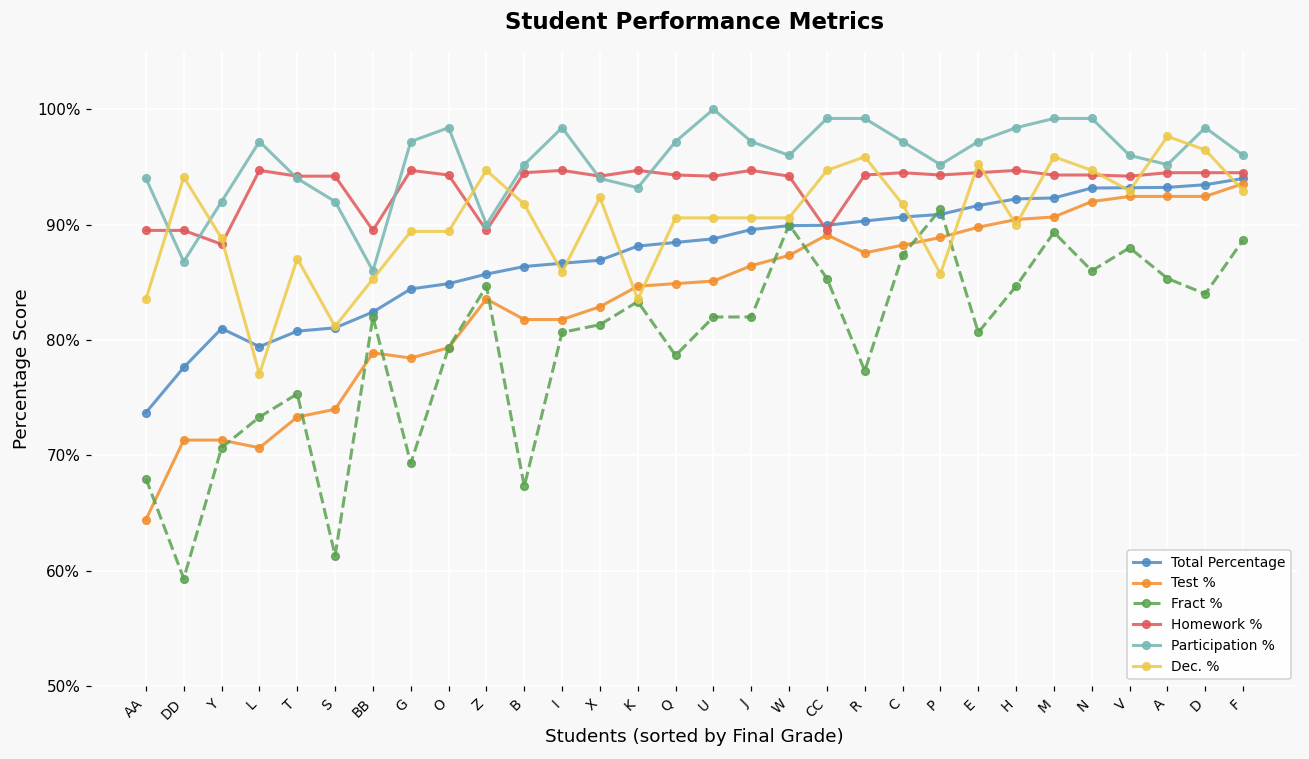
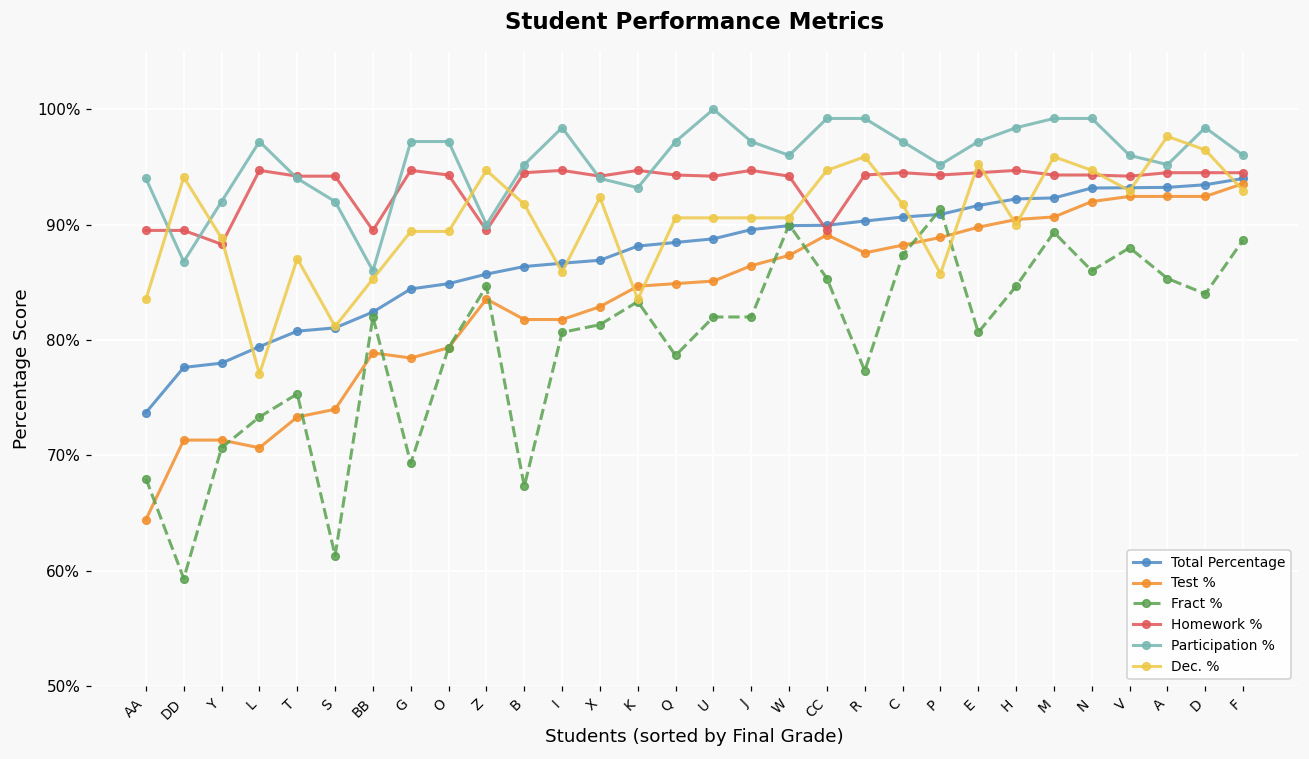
Total Percentage, Y: 81.0% -> 78.0%
Participation %, O: 98.4% -> 97.2%
